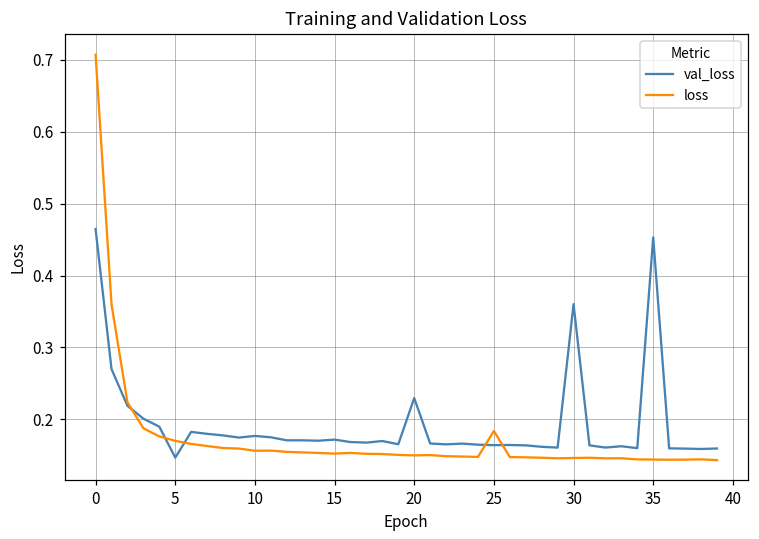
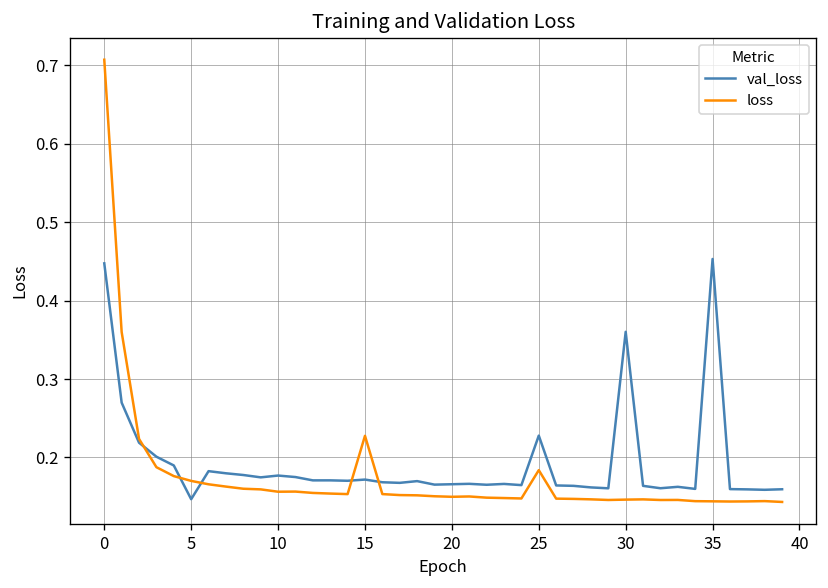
val_loss, 0: 0.46 -> 0.45
loss, 15: 0.15 -> 0.23
val_loss, 20: 0.23 -> 0.17
val_loss, 25: 0.16 -> 0.23
